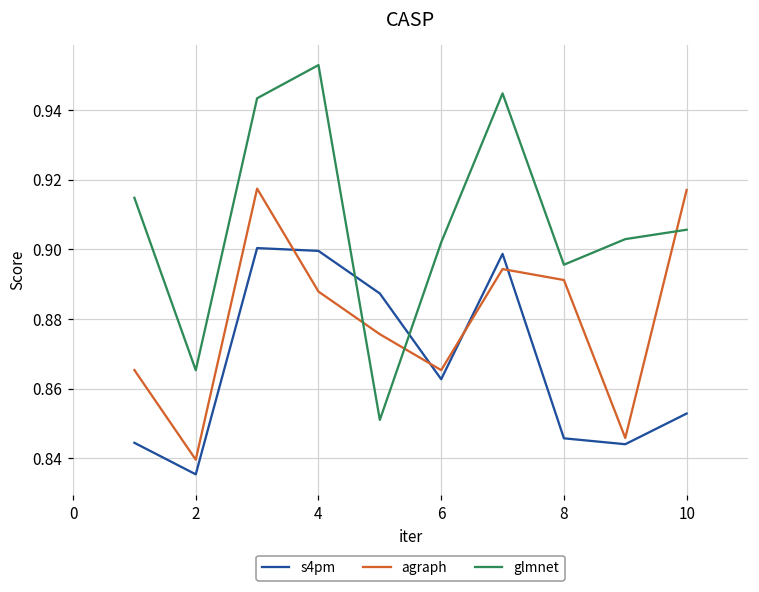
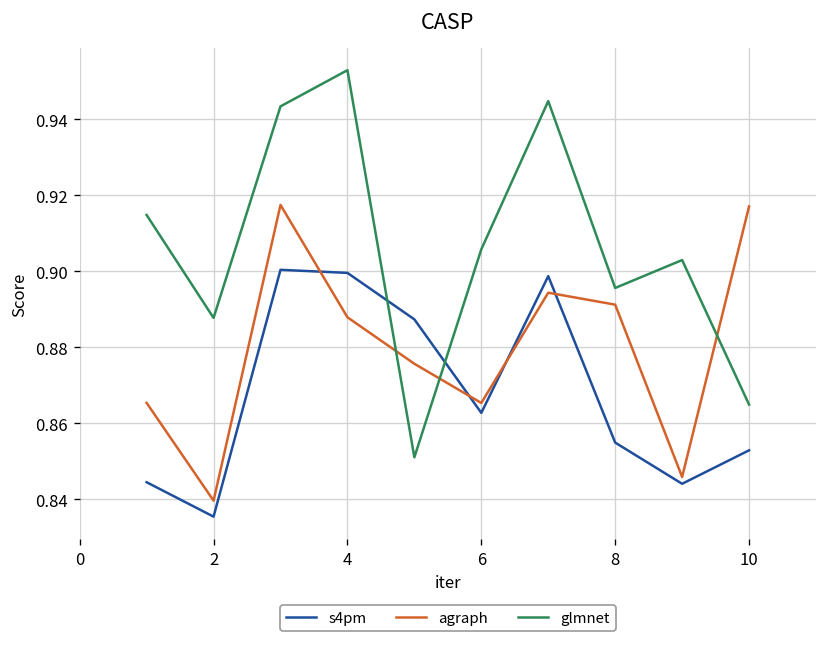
glmnet, 2: 0.865 -> 0.888
glmnet, 6: 0.902 -> 0.906
s4pm, 8: 0.846 -> 0.855
glmnet, 10: 0.906 -> 0.865
